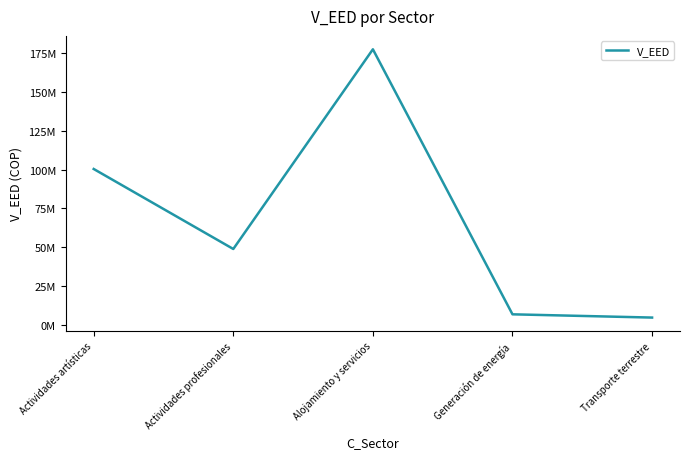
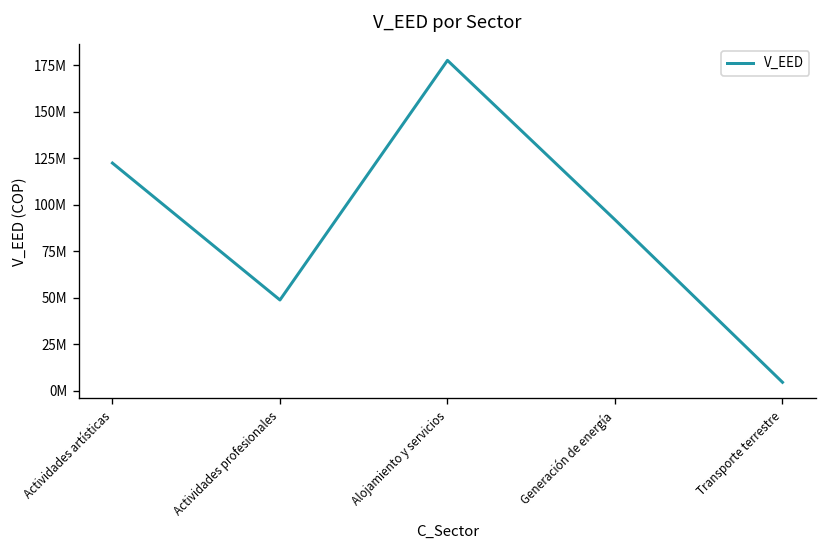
Actividades artísticas: 100000000 -> 122000000
Generación de energía: 7000000 -> 92000000
